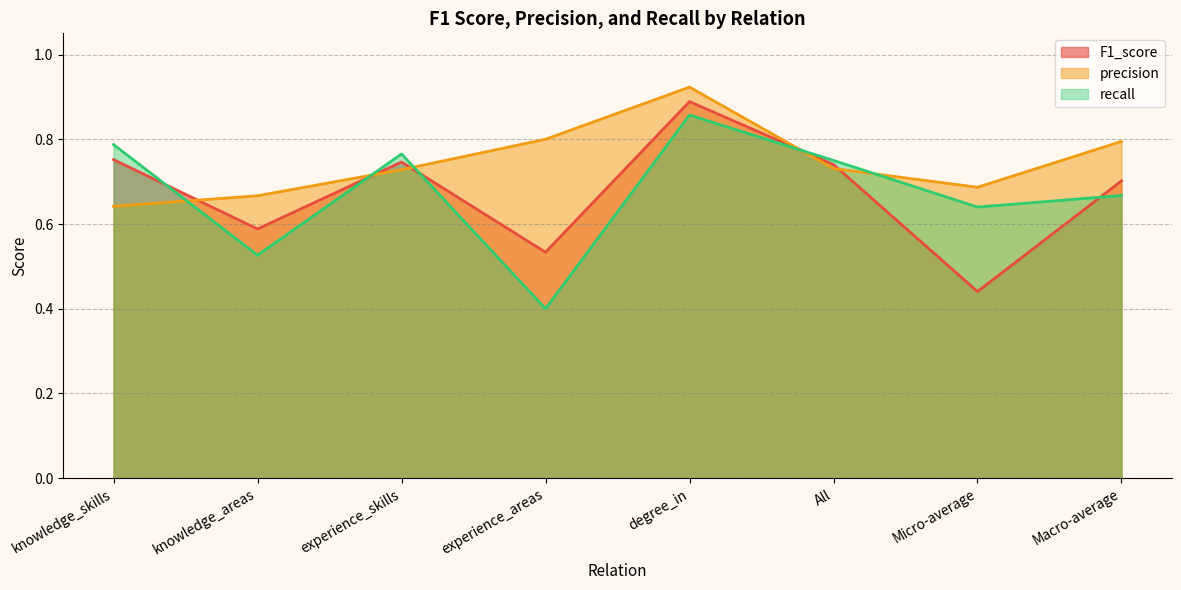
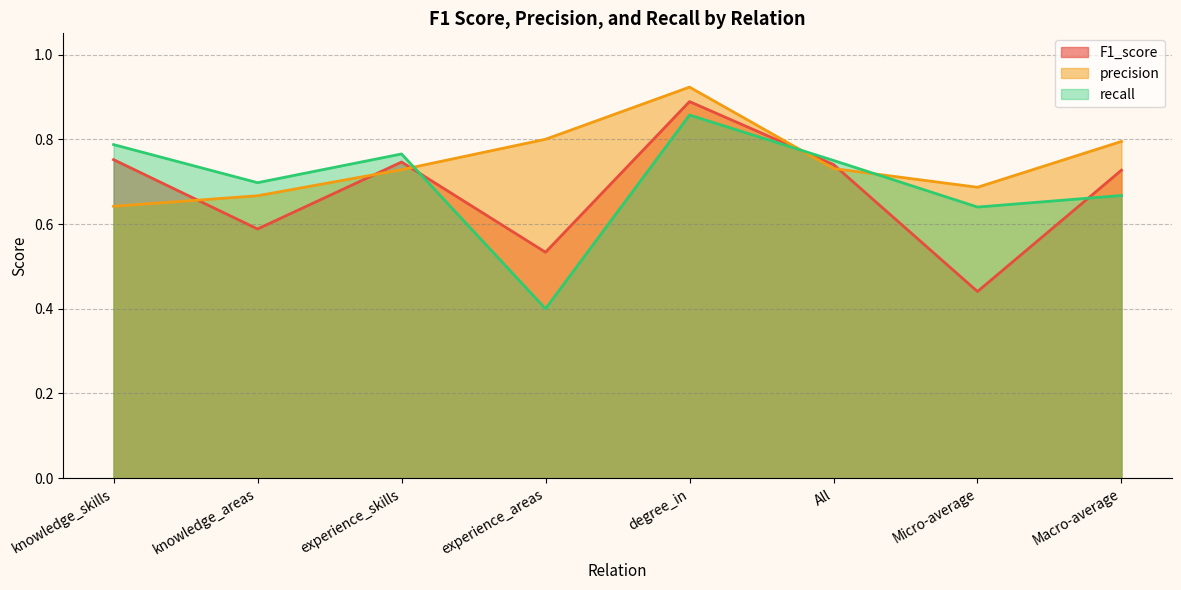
recall, knowledge_areas: 0.53 -> 0.70
F1_score, Macro-average: 0.70 -> 0.73
